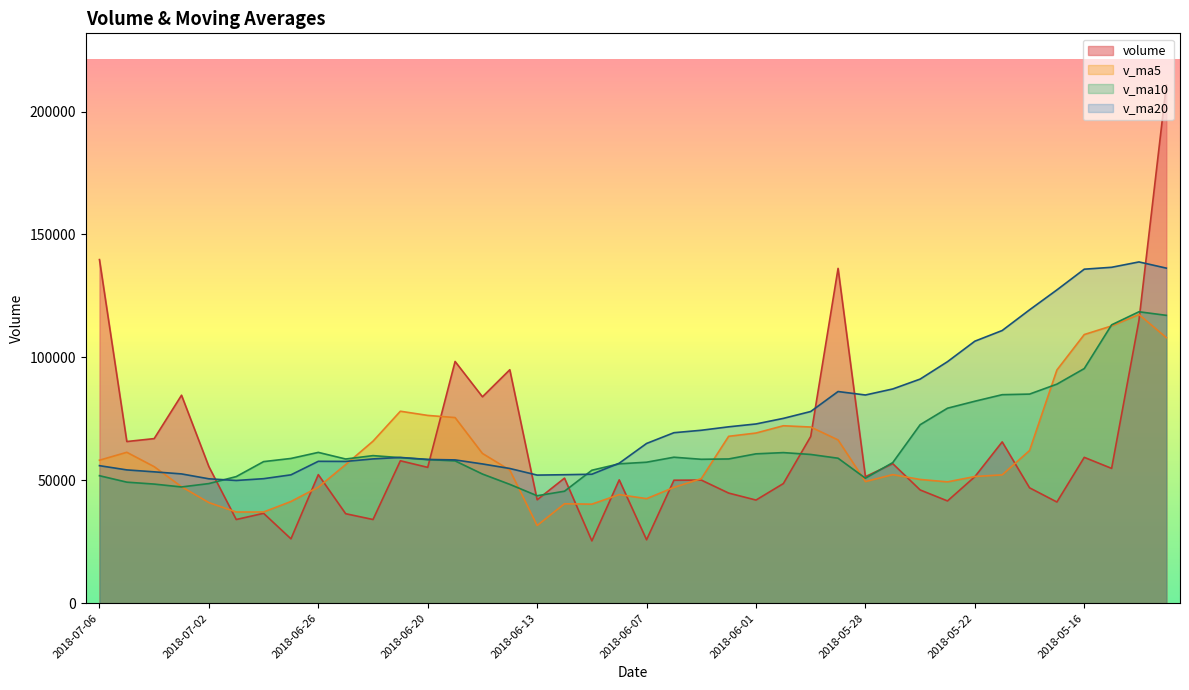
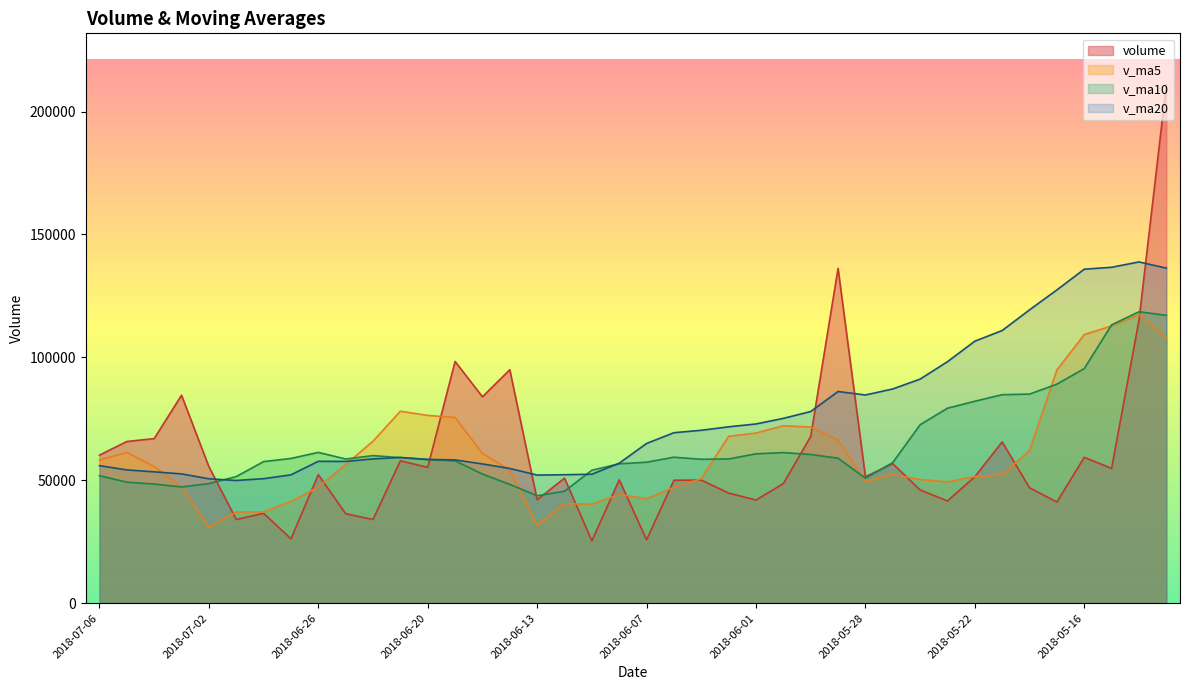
volume, 2018-07-06: 140000 -> 60000
v_ma5, 2018-07-02: 41000 -> 31000
